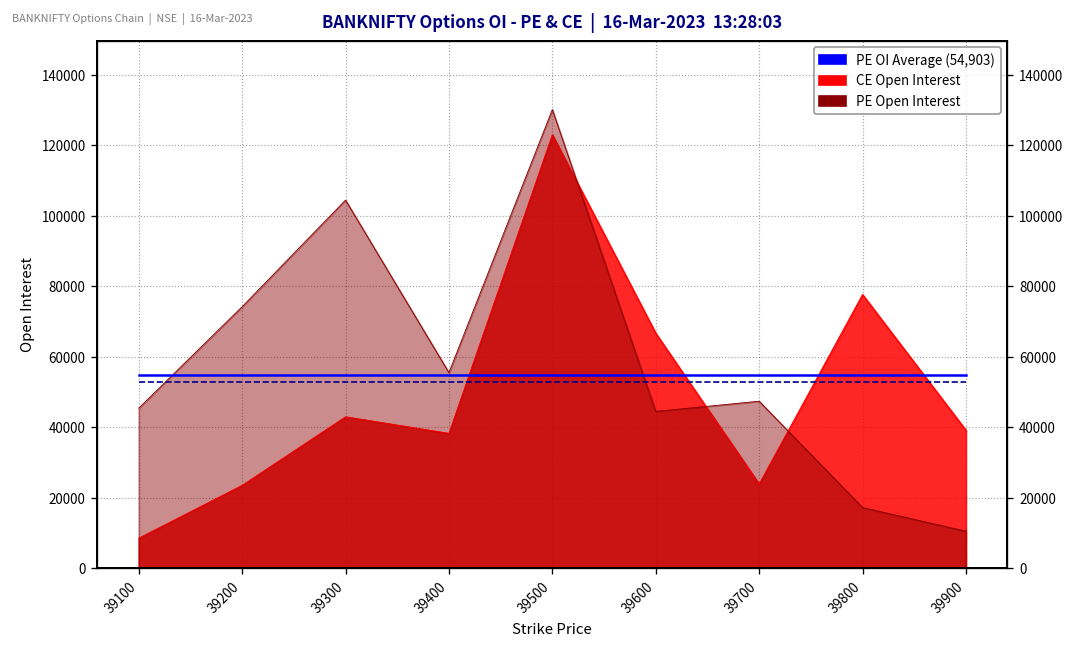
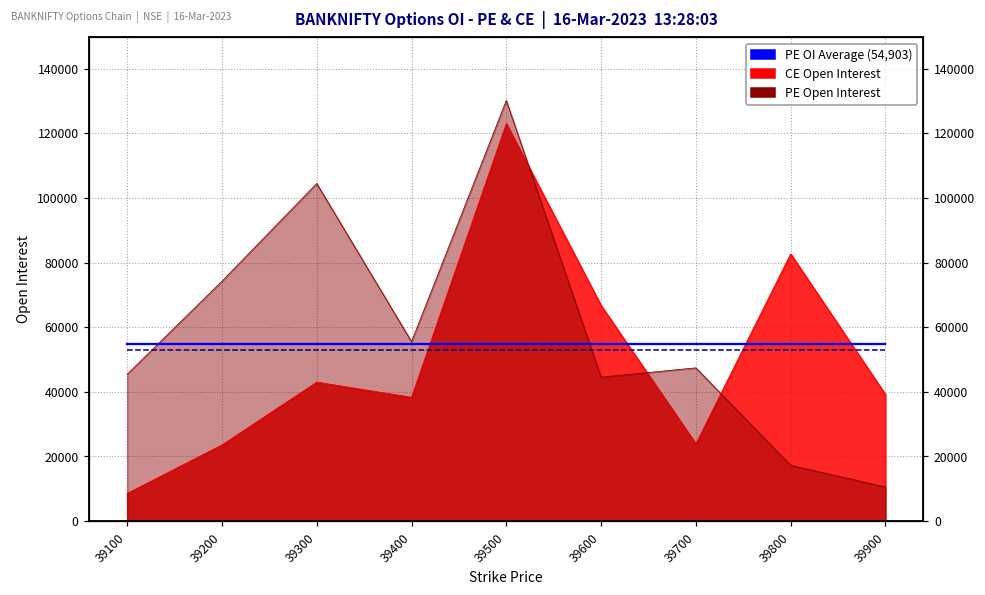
CE Open Interest, 39800: 78000 -> 83000
